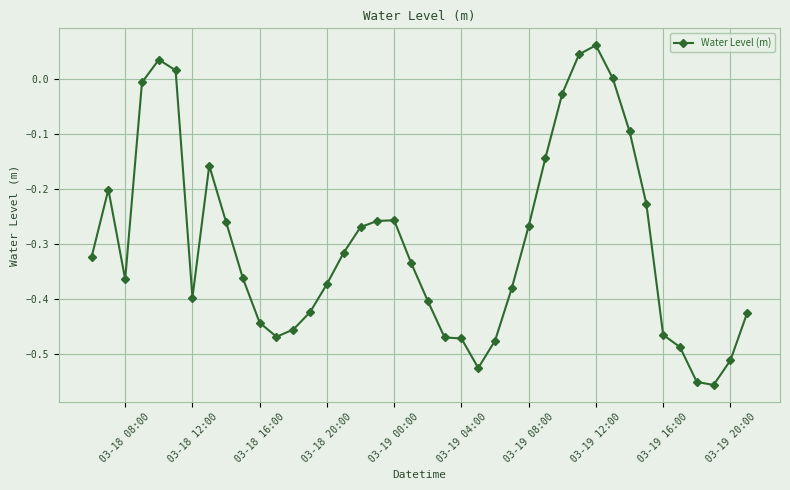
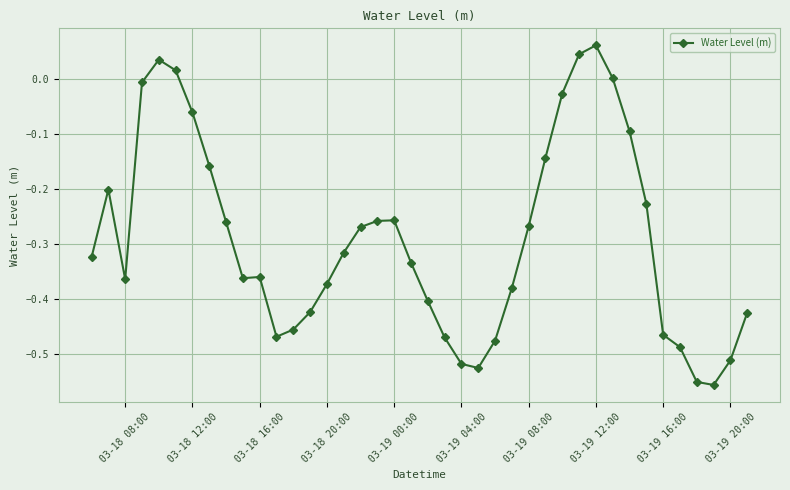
03-18 12:00: -0.40 -> -0.06
03-18 16:00: -0.44 -> -0.36
03-19 04:00: -0.47 -> -0.52
